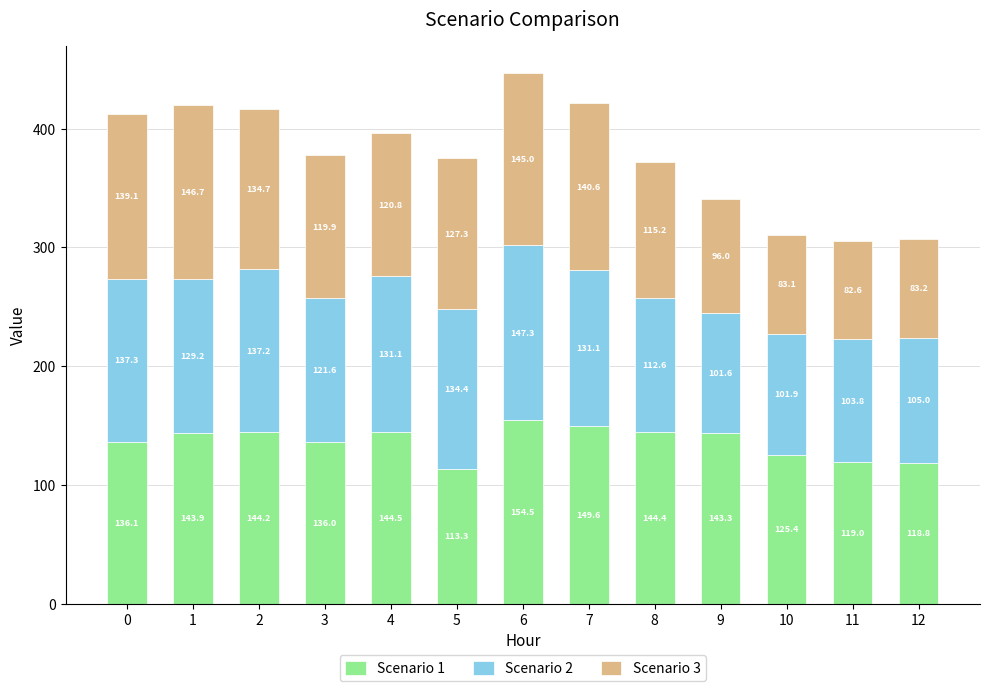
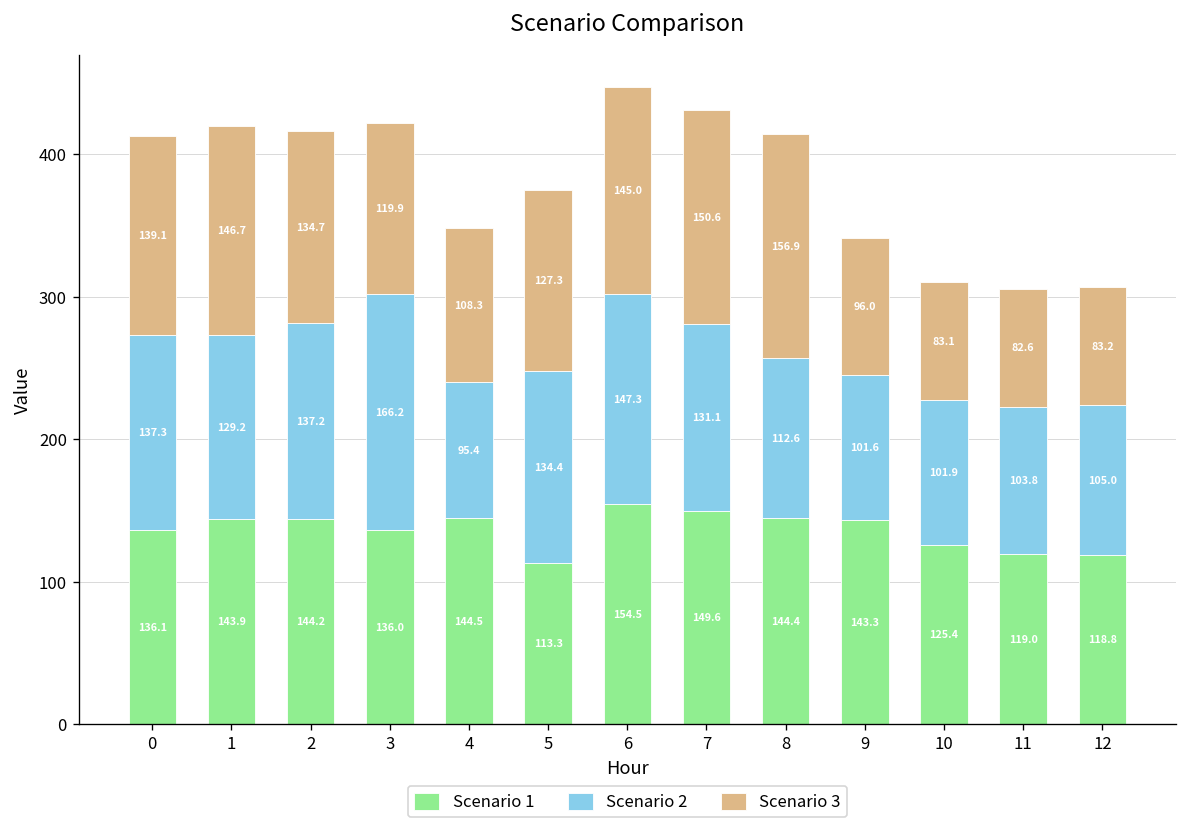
Scenario 2, 3: 121.6 -> 166.2
Scenario 2, 4: 131.1 -> 95.4
Scenario 3, 4: 120.8 -> 108.3
Scenario 3, 7: 140.6 -> 150.6
Scenario 3, 8: 115.2 -> 156.9
